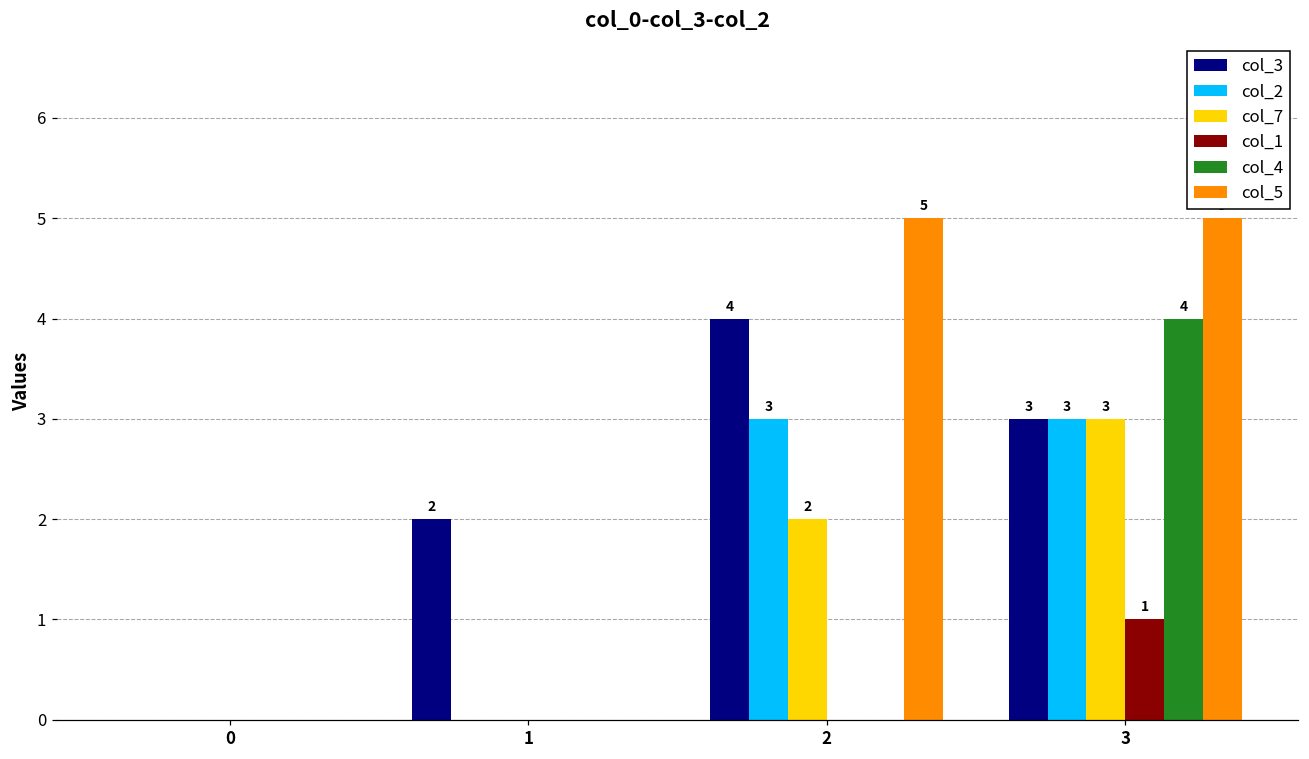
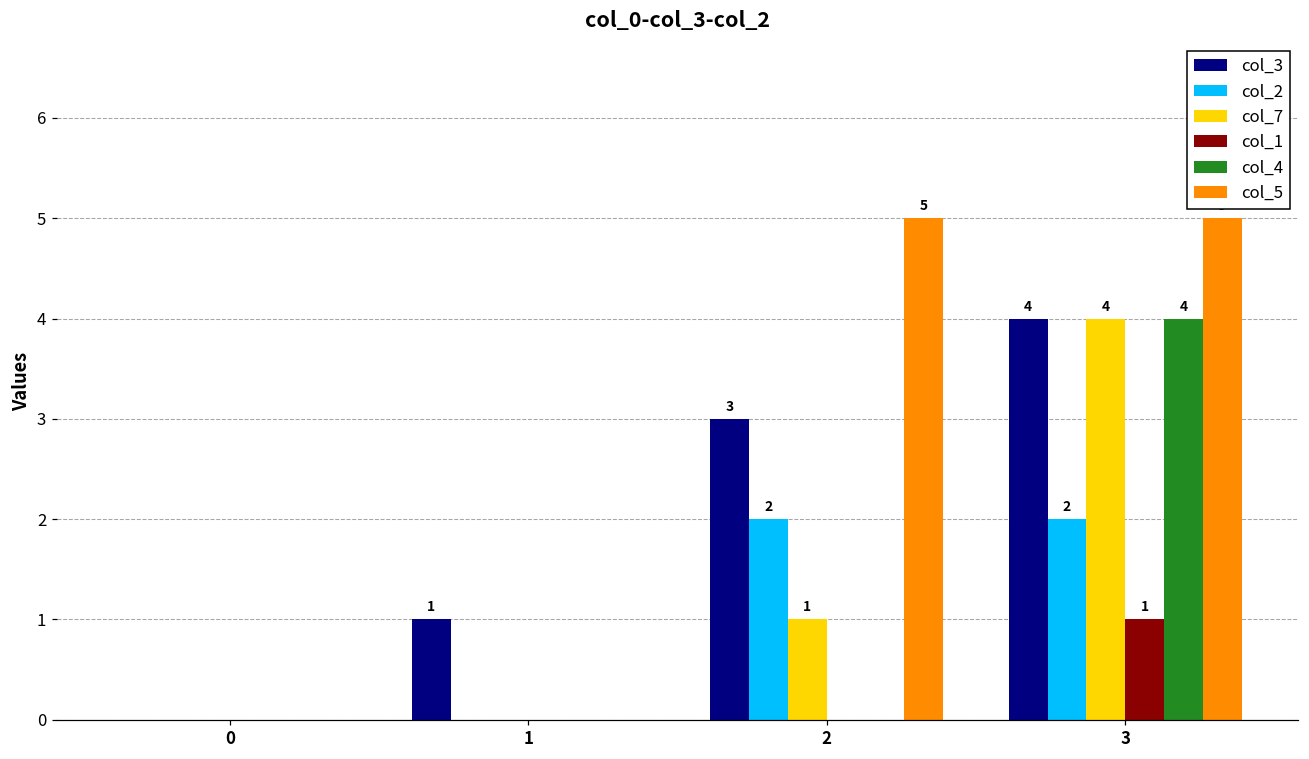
col_3, 1: 2 -> 1
col_3, 2: 4 -> 3
col_2, 2: 3 -> 2
col_7, 2: 2 -> 1
col_3, 3: 3 -> 4
col_2, 3: 3 -> 2
col_7, 3: 3 -> 4
